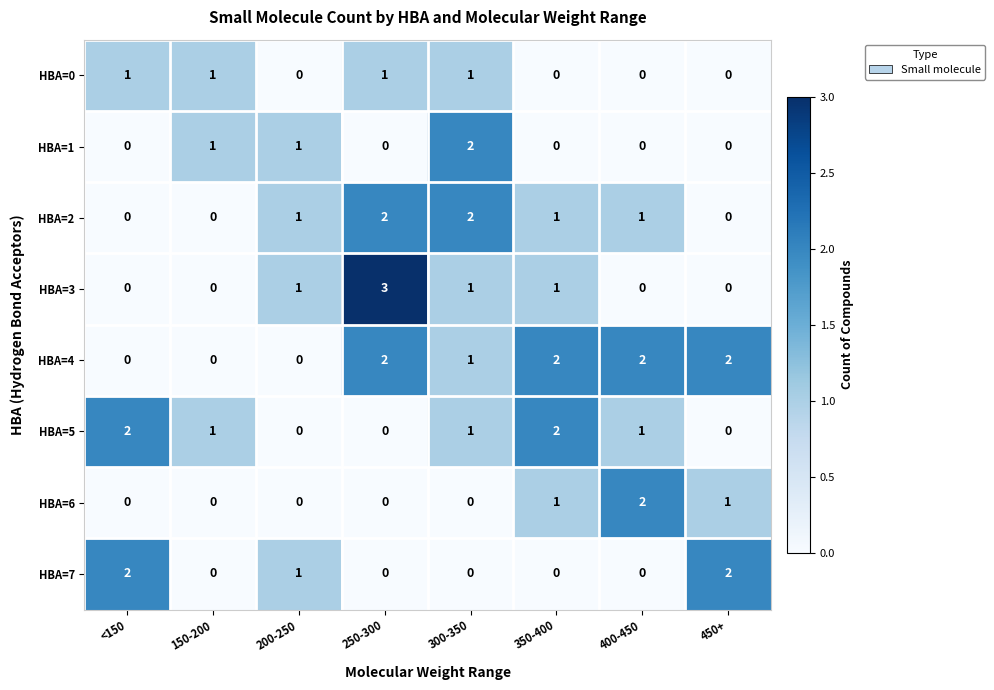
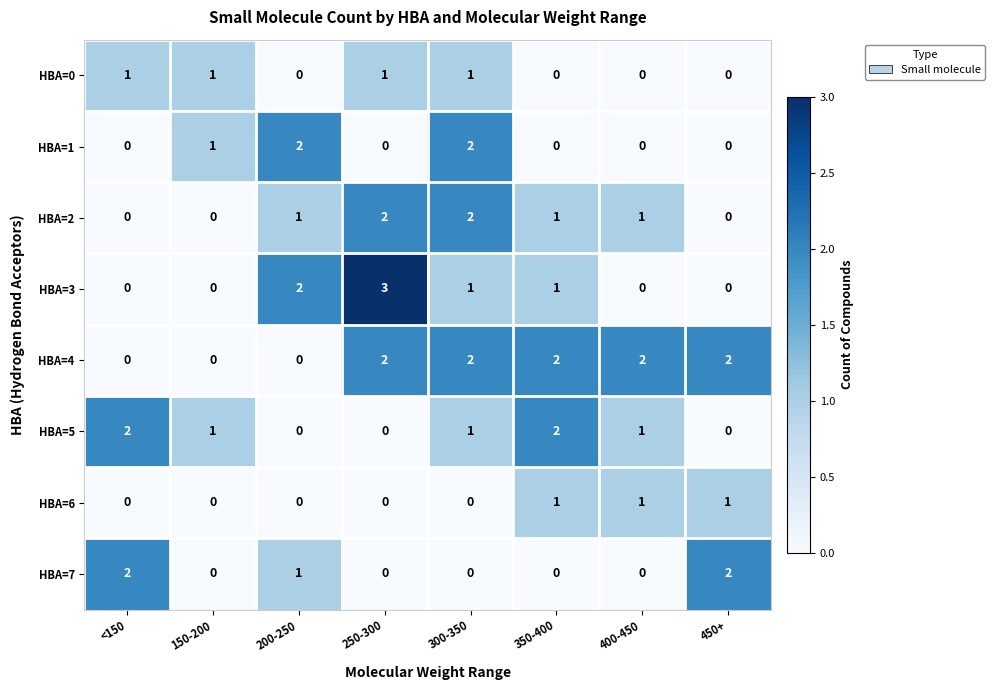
HBA=1, 200-250: 1 -> 2
HBA=3, 200-250: 1 -> 2
HBA=4, 300-350: 1 -> 2
HBA=6, 400-450: 2 -> 1
